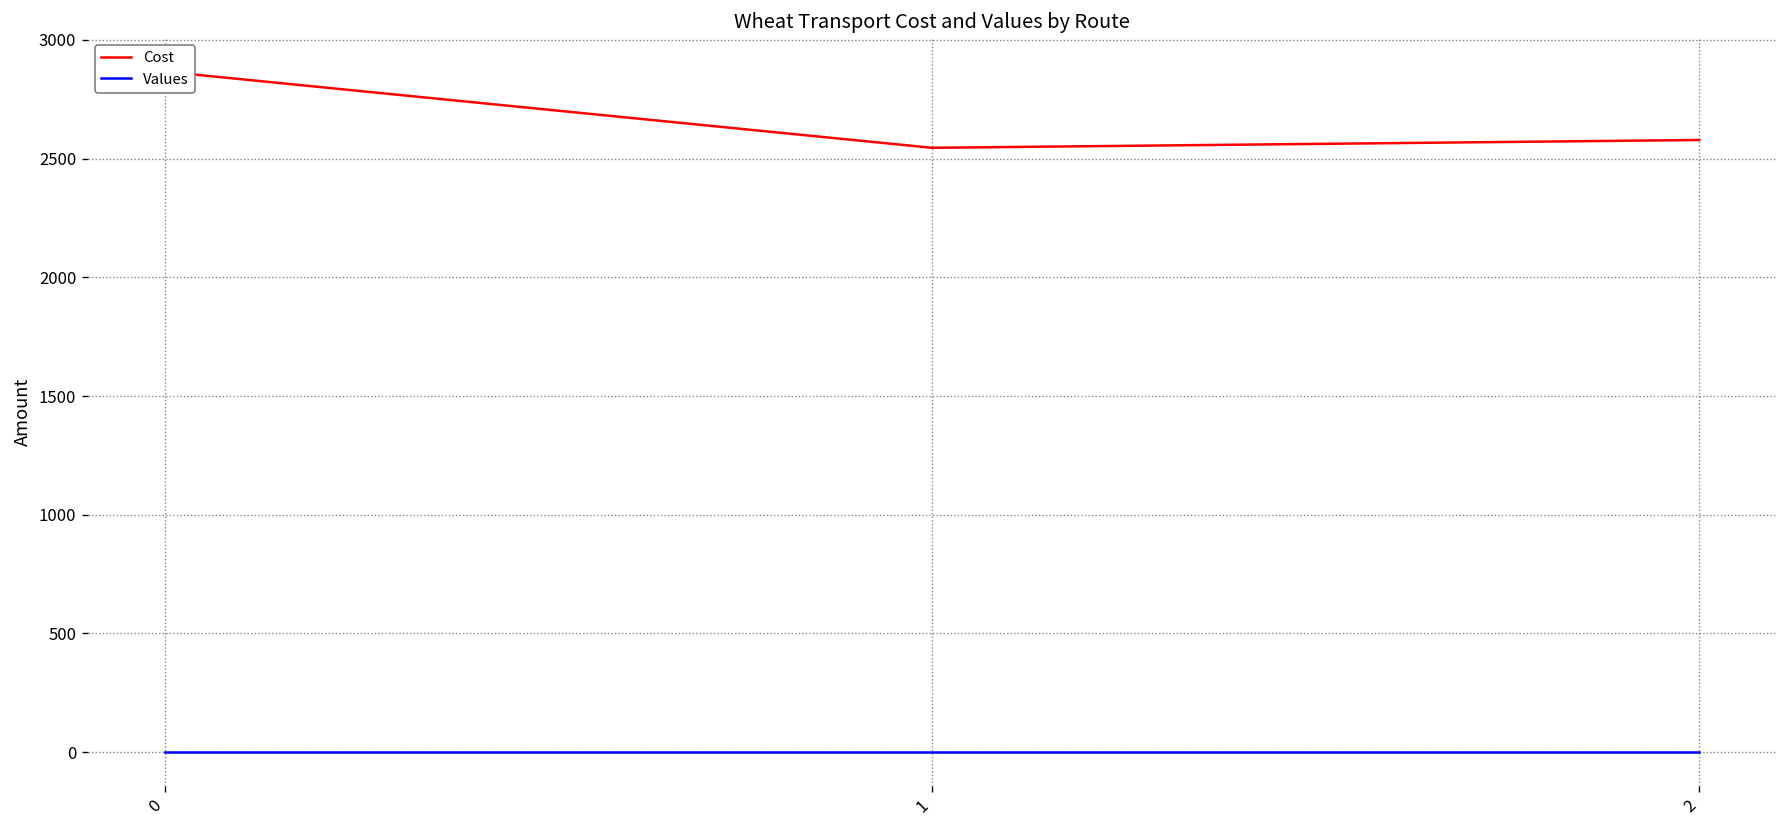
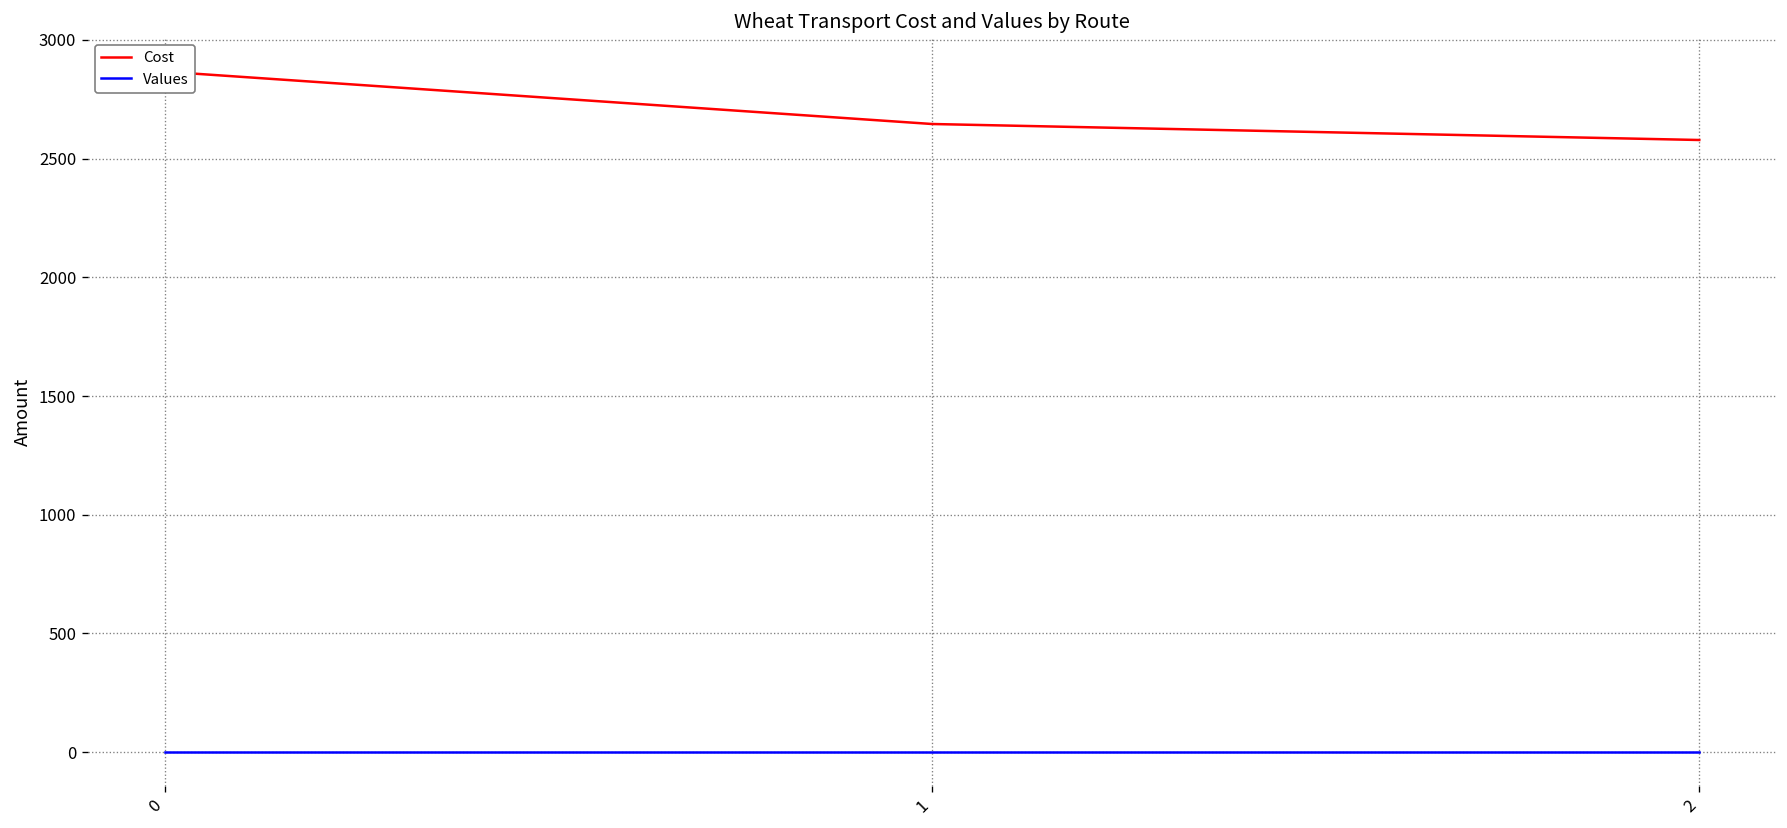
Cost, 1: 2550 -> 2650
